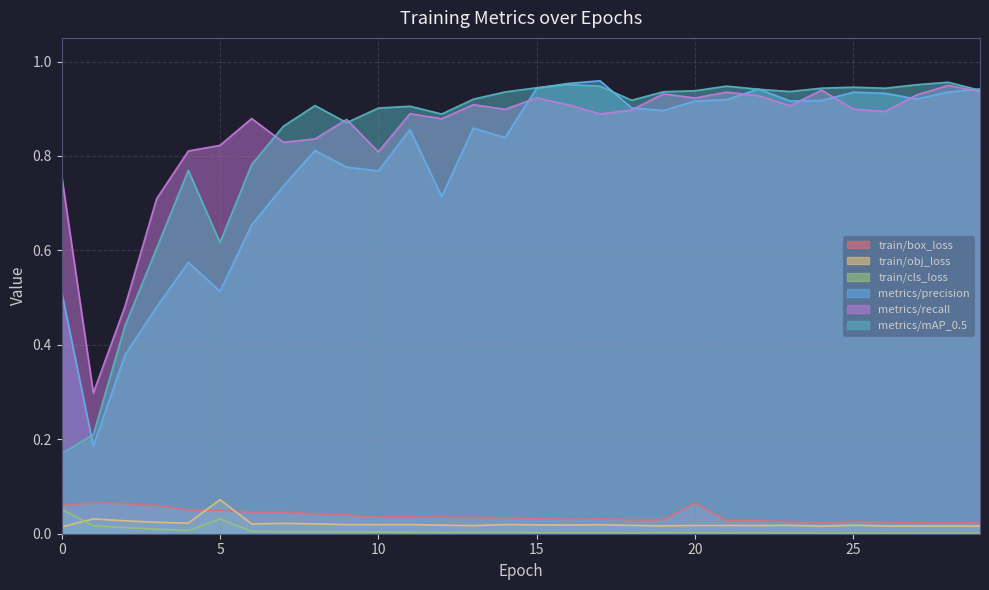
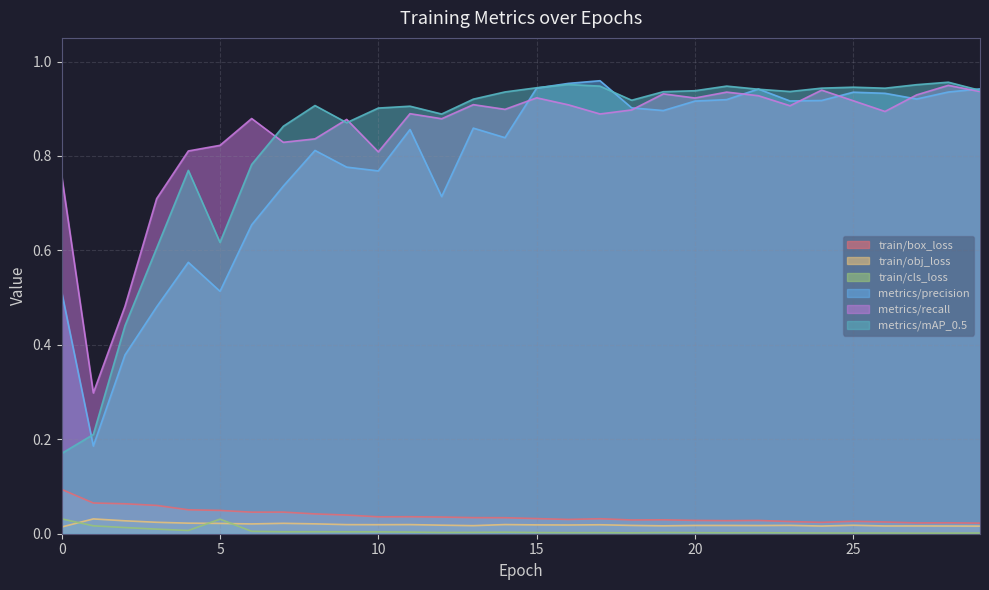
train/box_loss, 0: 0.06 -> 0.09
train/cls_loss, 0: 0.05 -> 0.03
train/obj_loss, 5: 0.07 -> 0.02
train/box_loss, 20: 0.07 -> 0.03
metrics/recall, 25: 0.90 -> 0.92
